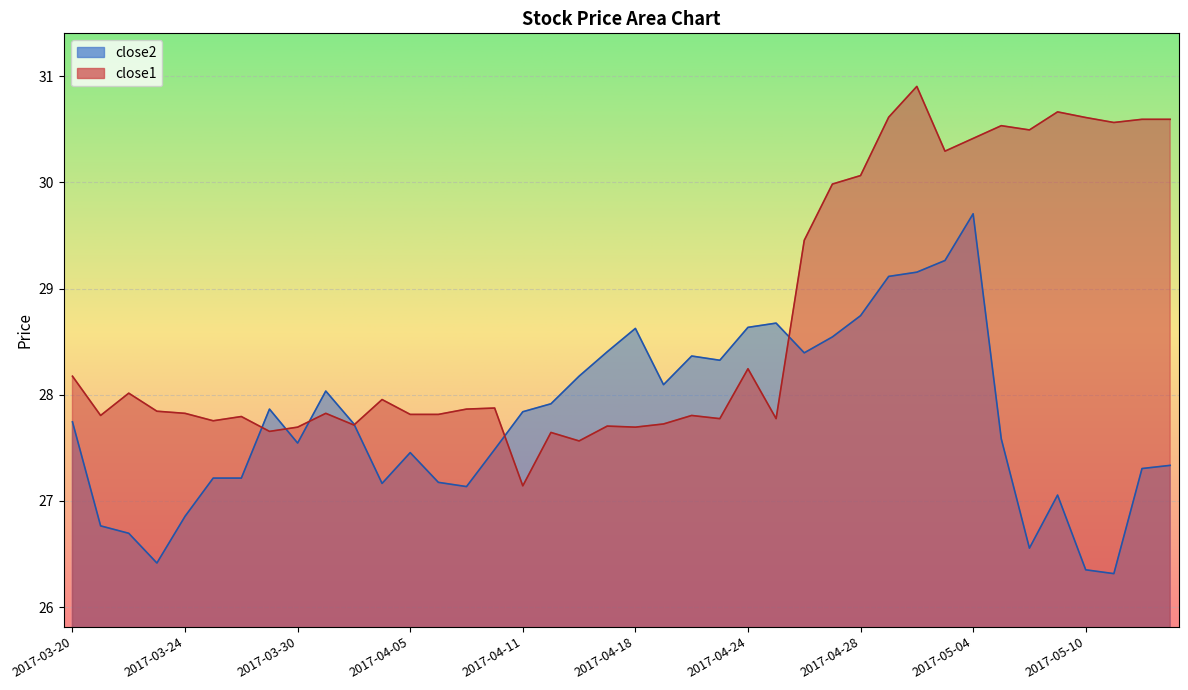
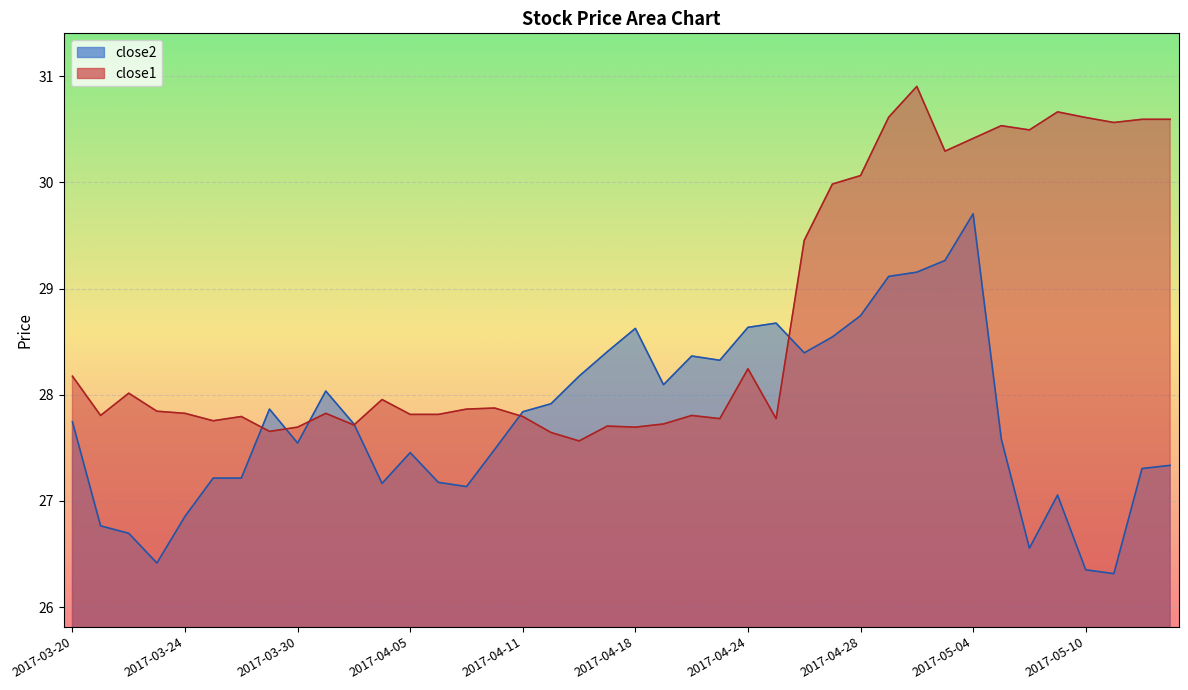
close1, 2017-04-11: 27.14 -> 27.80
